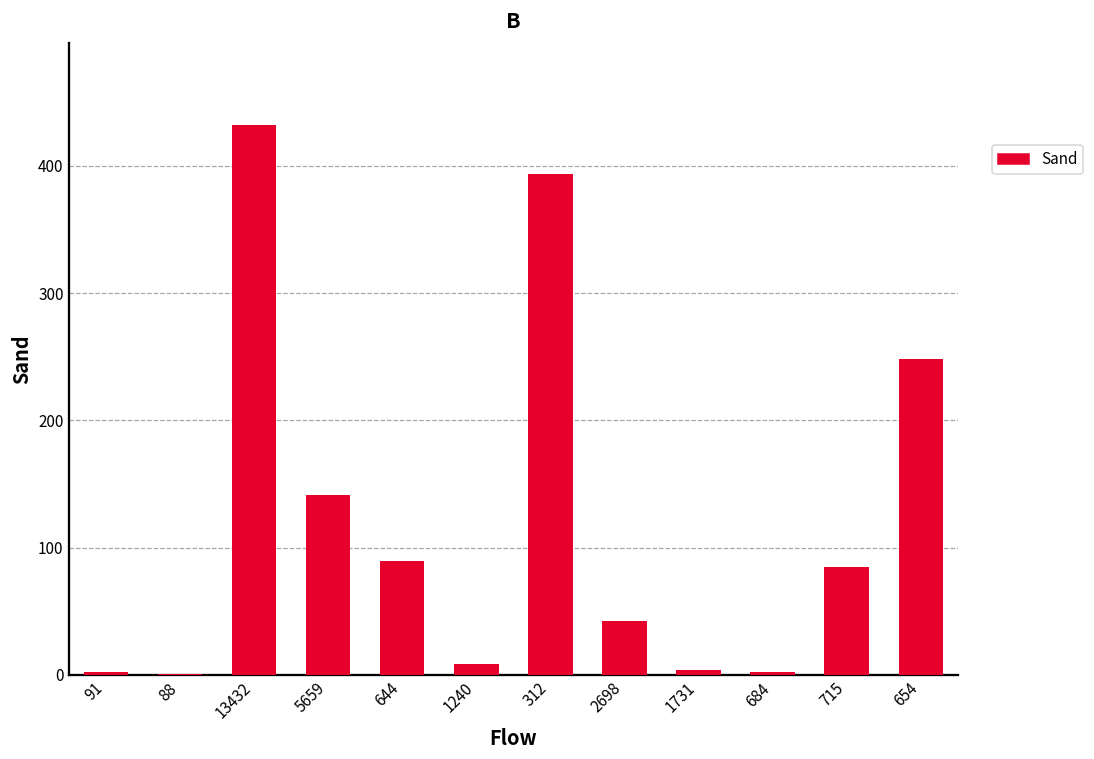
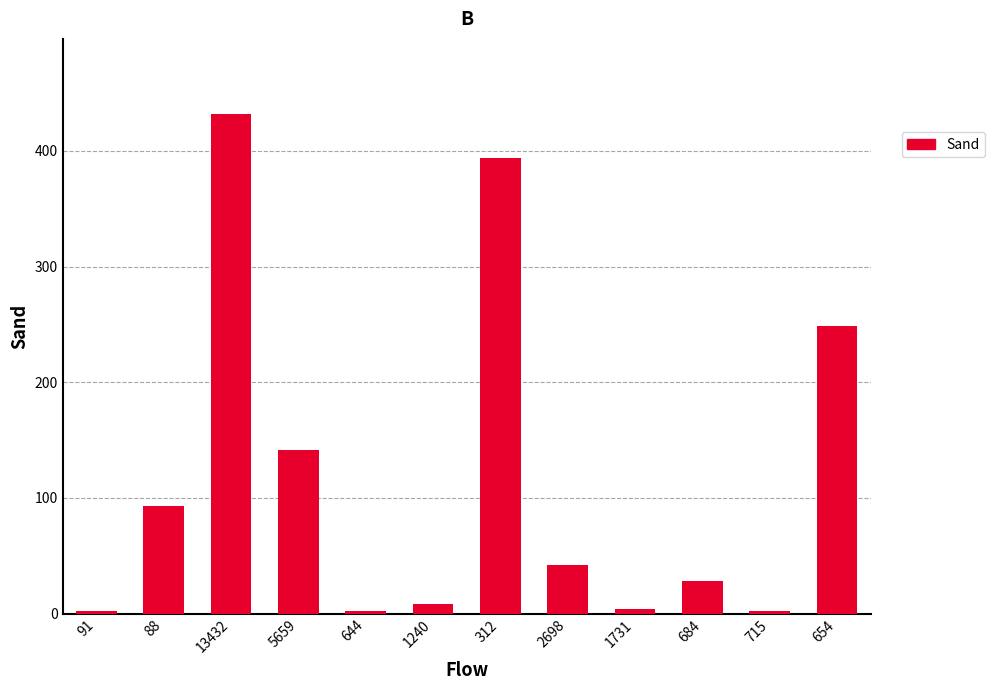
88: 1 -> 93
644: 90 -> 2
684: 2 -> 28
715: 85 -> 2
